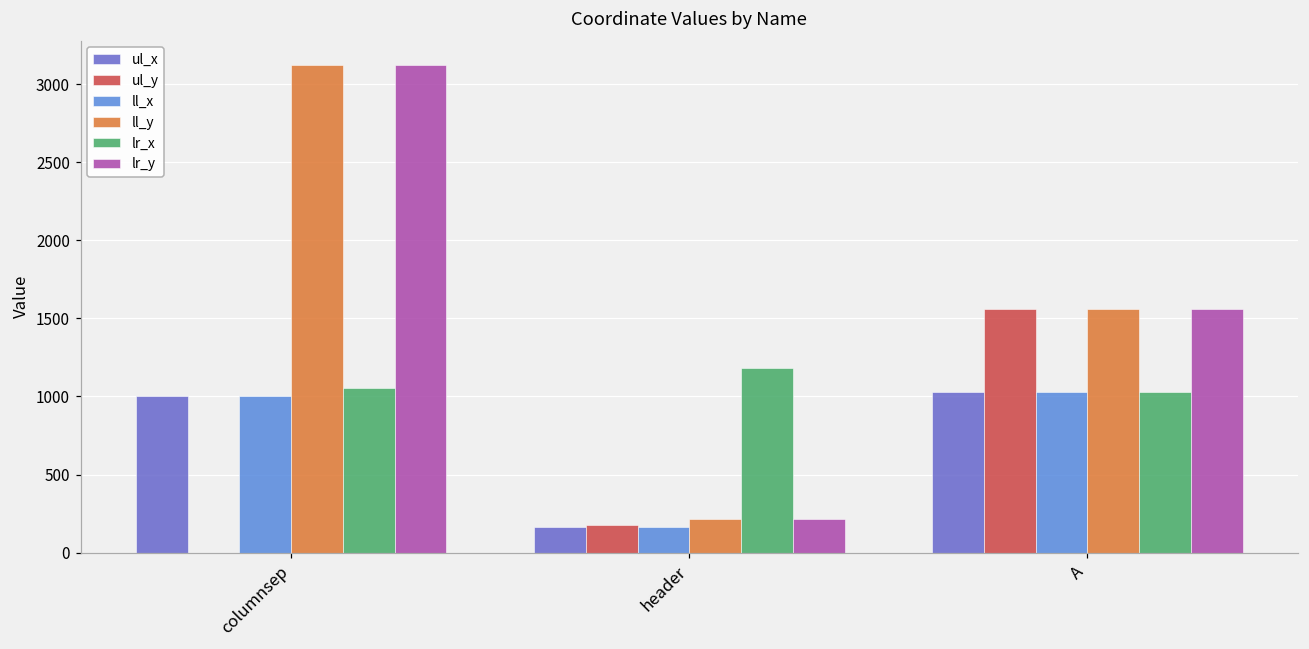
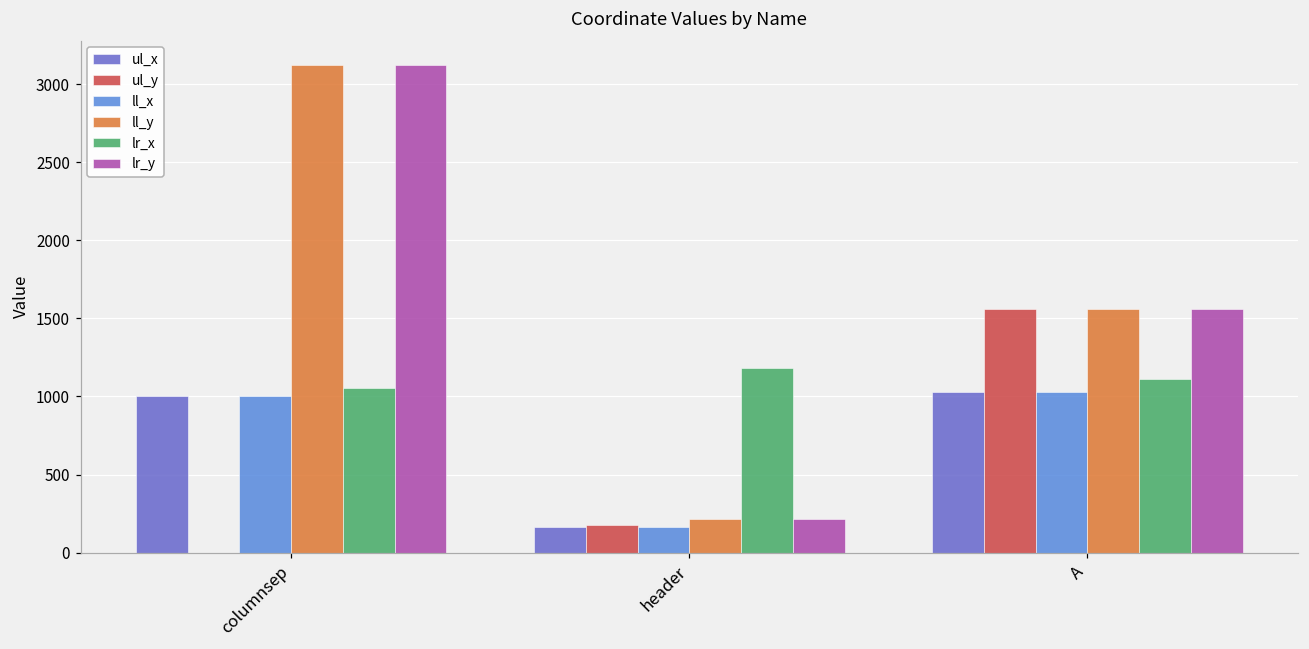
lr_x, A: 1030 -> 1110
